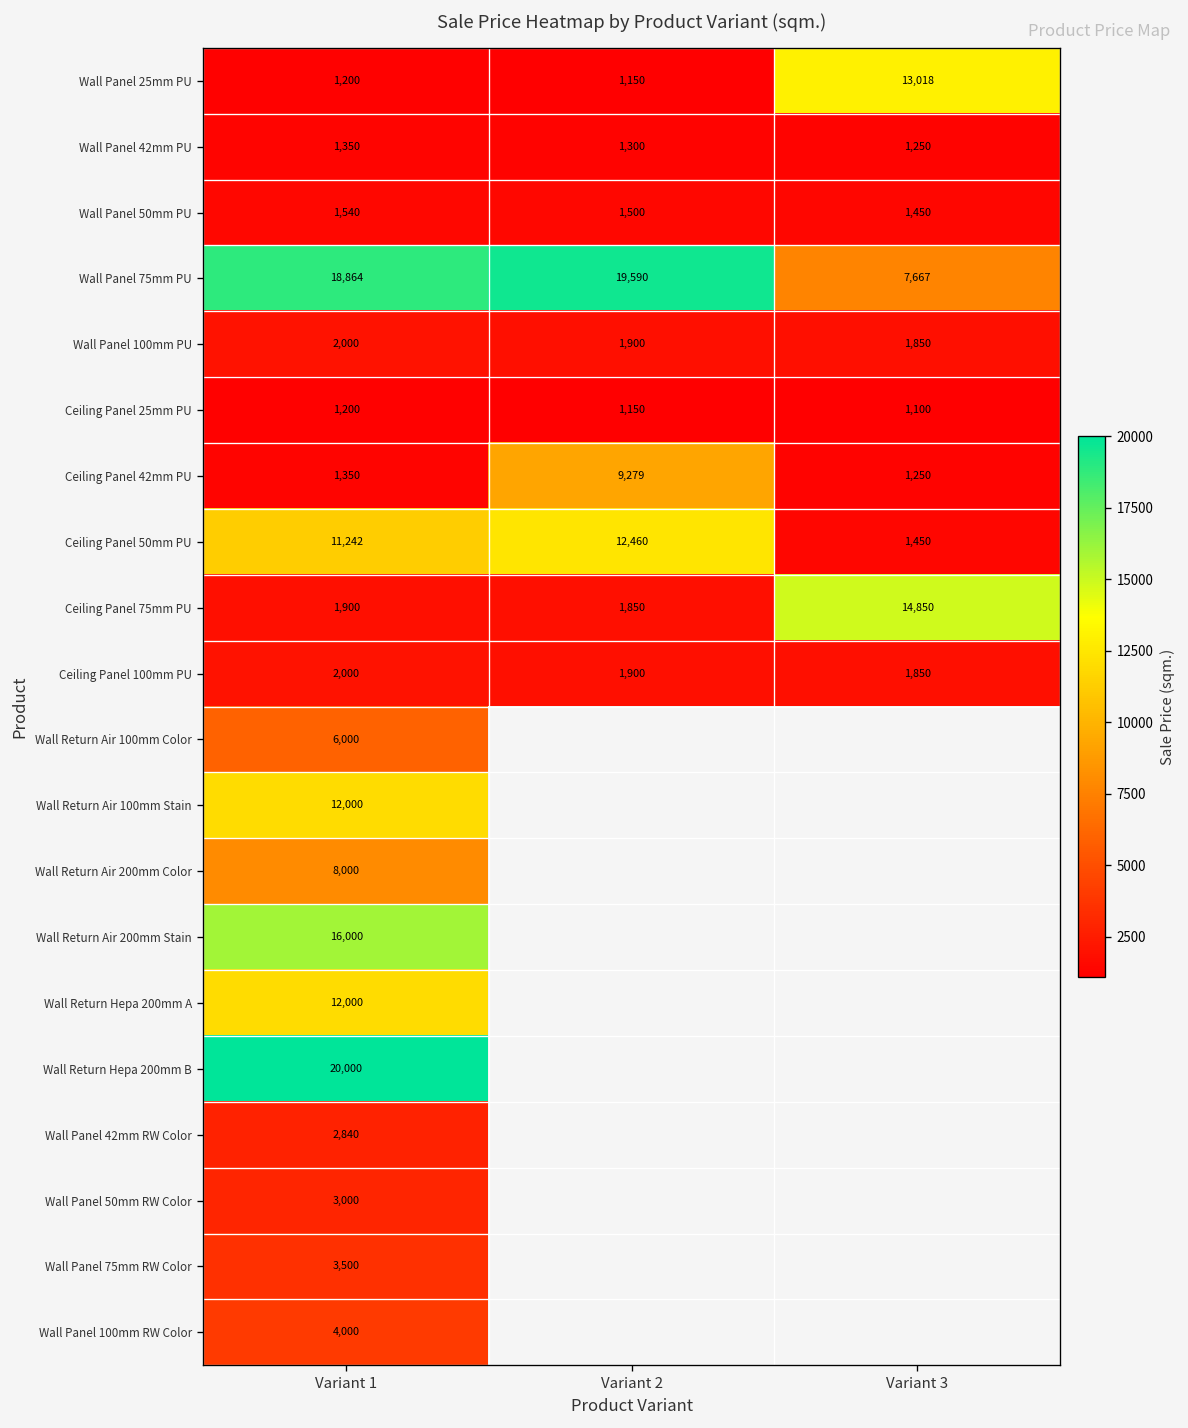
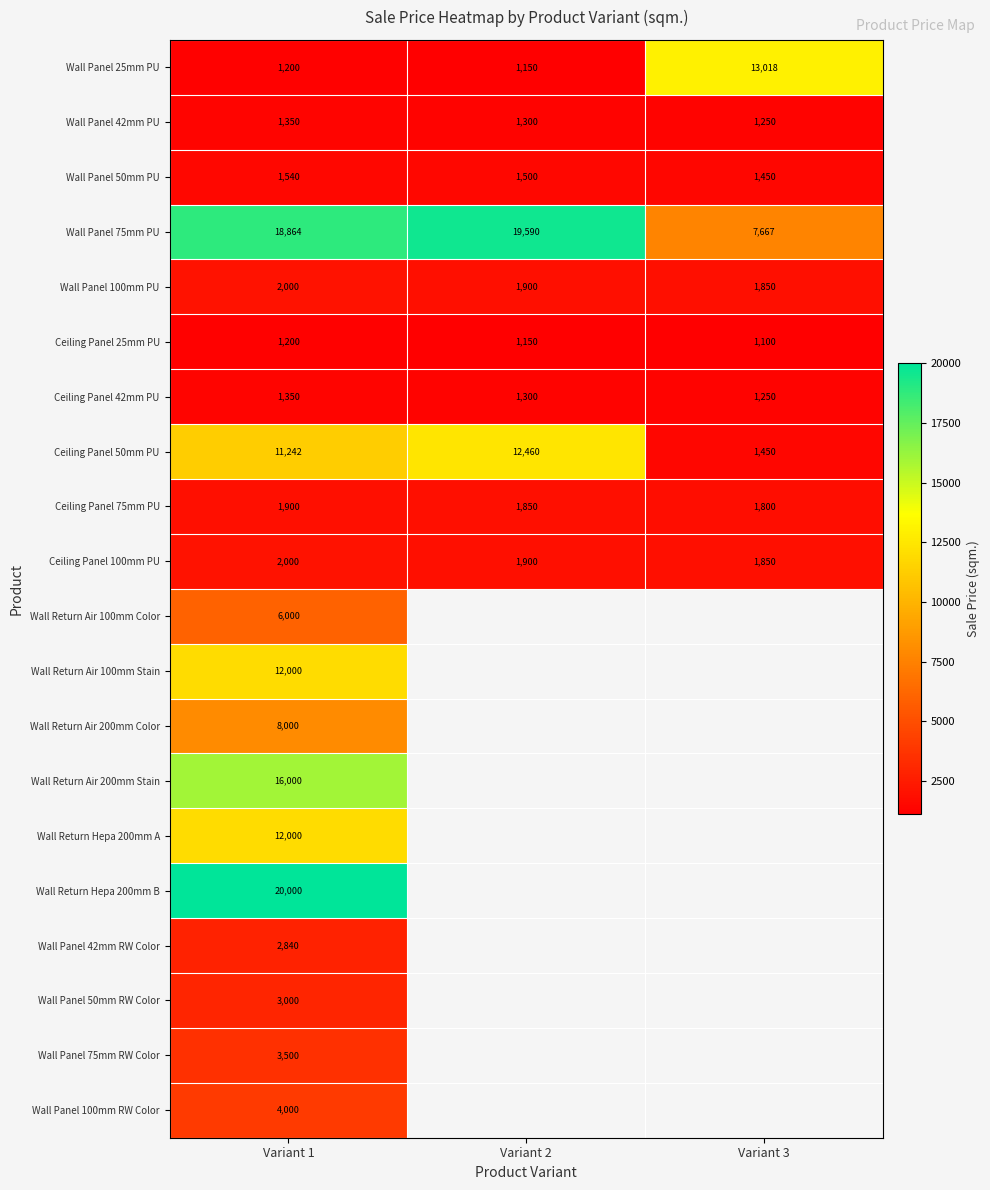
Ceiling Panel 42mm PU, Variant 2: 9,279 -> 1,300
Ceiling Panel 75mm PU, Variant 3: 14,850 -> 1,800
